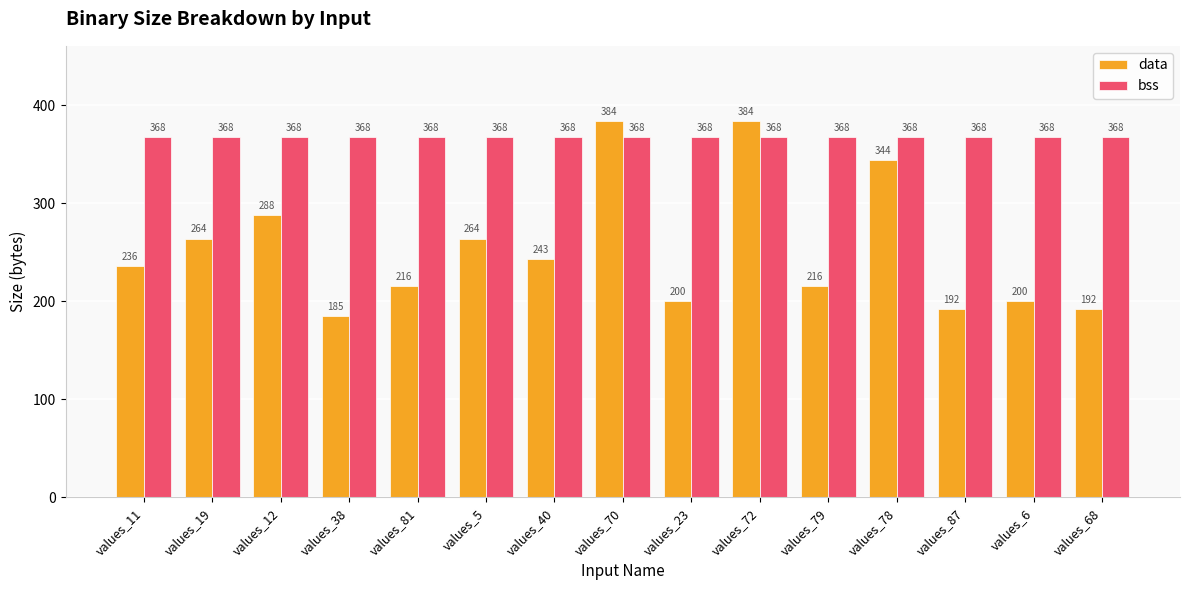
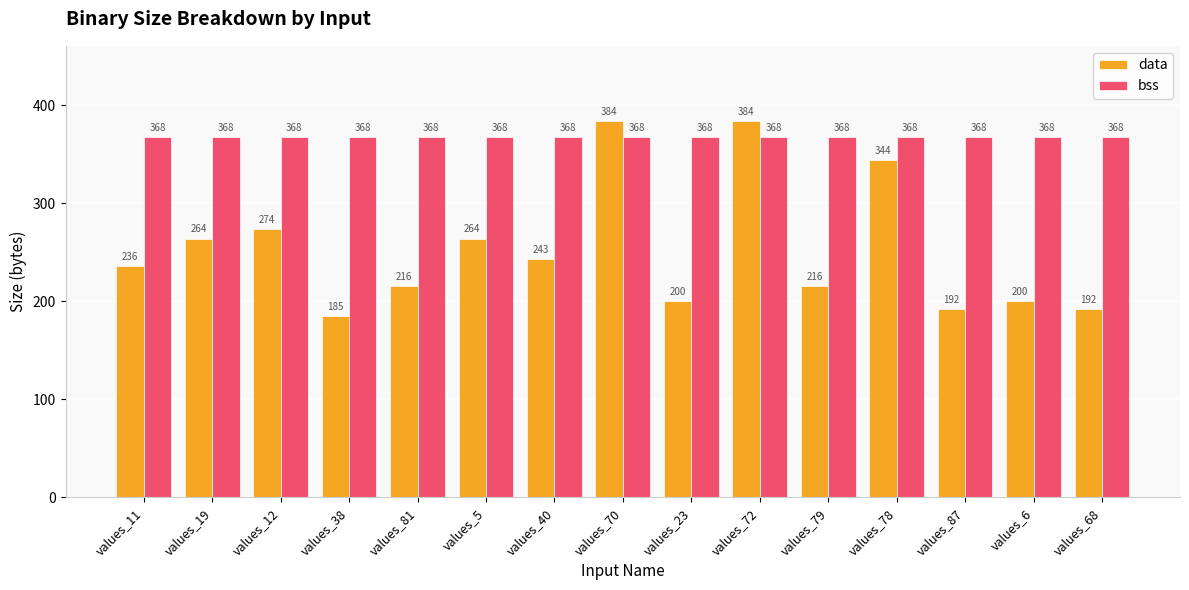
data, values_12: 288 -> 274
